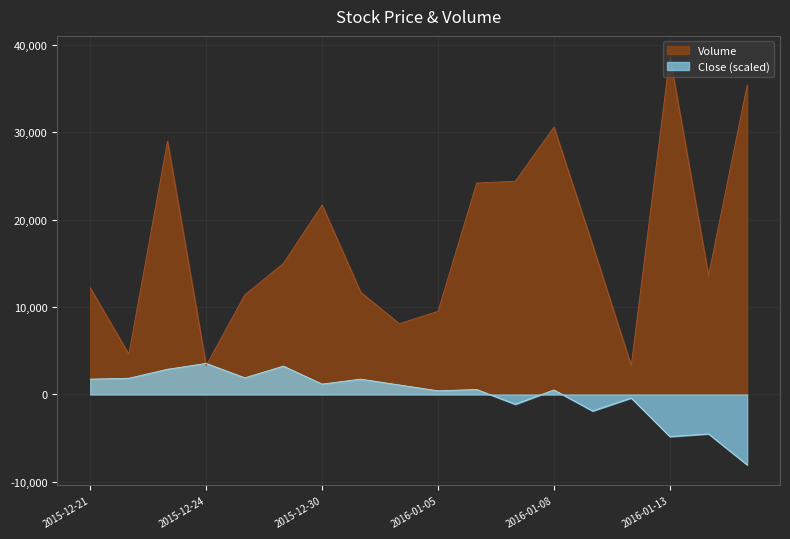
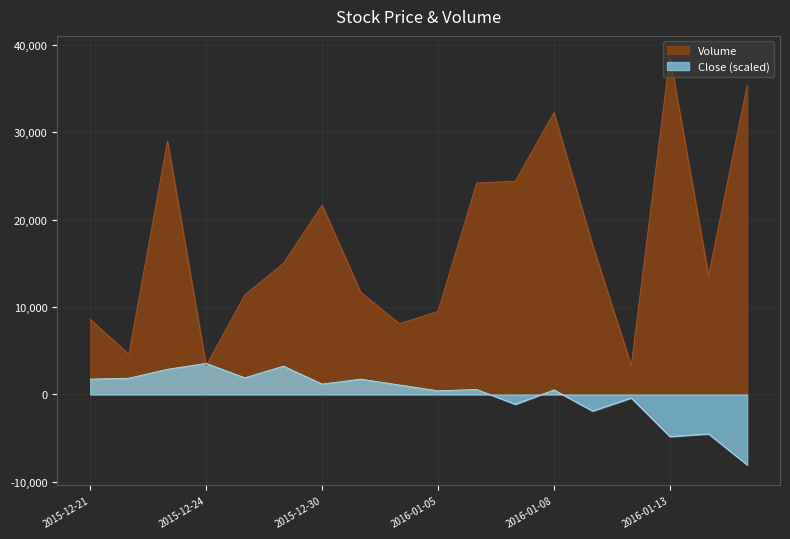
Volume, 2015-12-21: 12,000 -> 9,000
Volume, 2016-01-08: 31,000 -> 32,000
